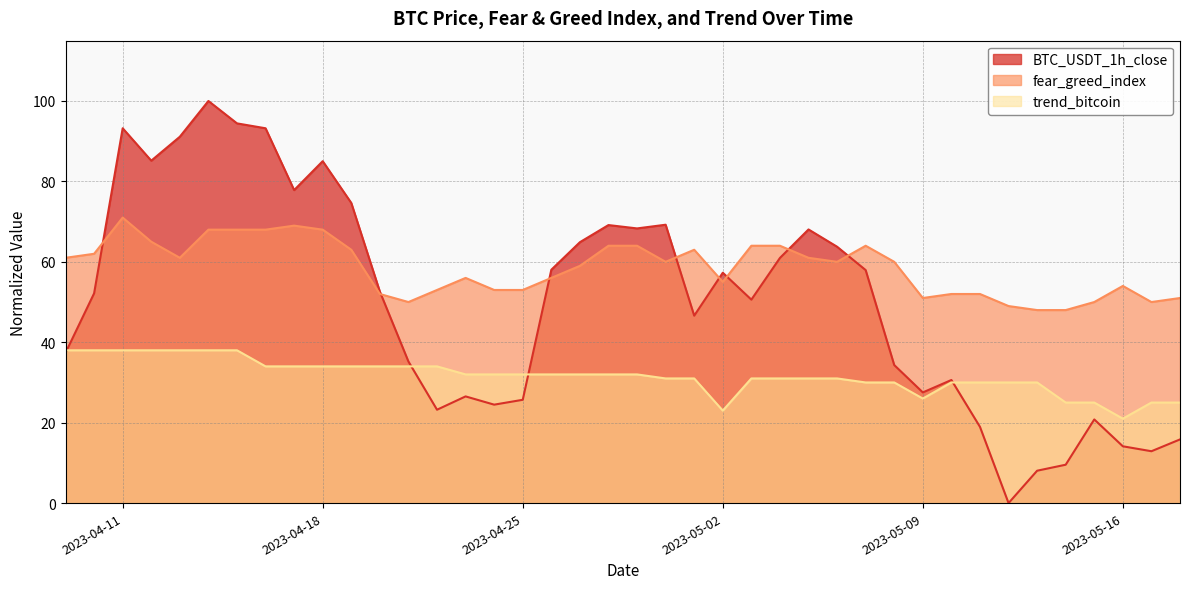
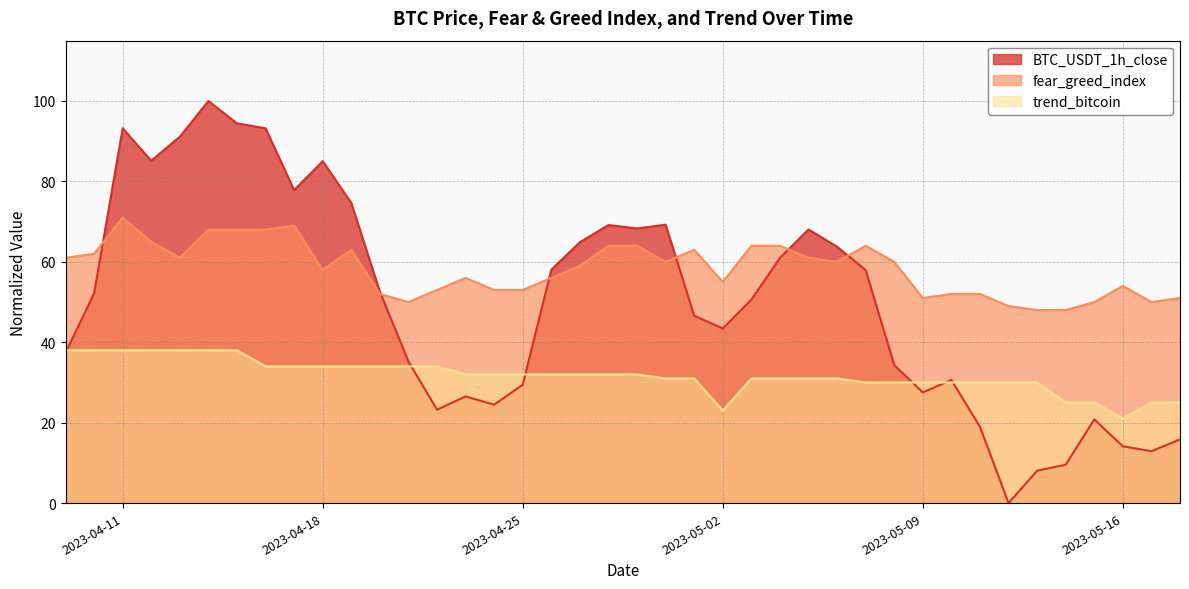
fear_greed_index, 2023-04-18: 68 -> 58
BTC_USDT_1h_close, 2023-04-25: 26 -> 29
BTC_USDT_1h_close, 2023-05-02: 57 -> 43
trend_bitcoin, 2023-05-09: 26 -> 30
